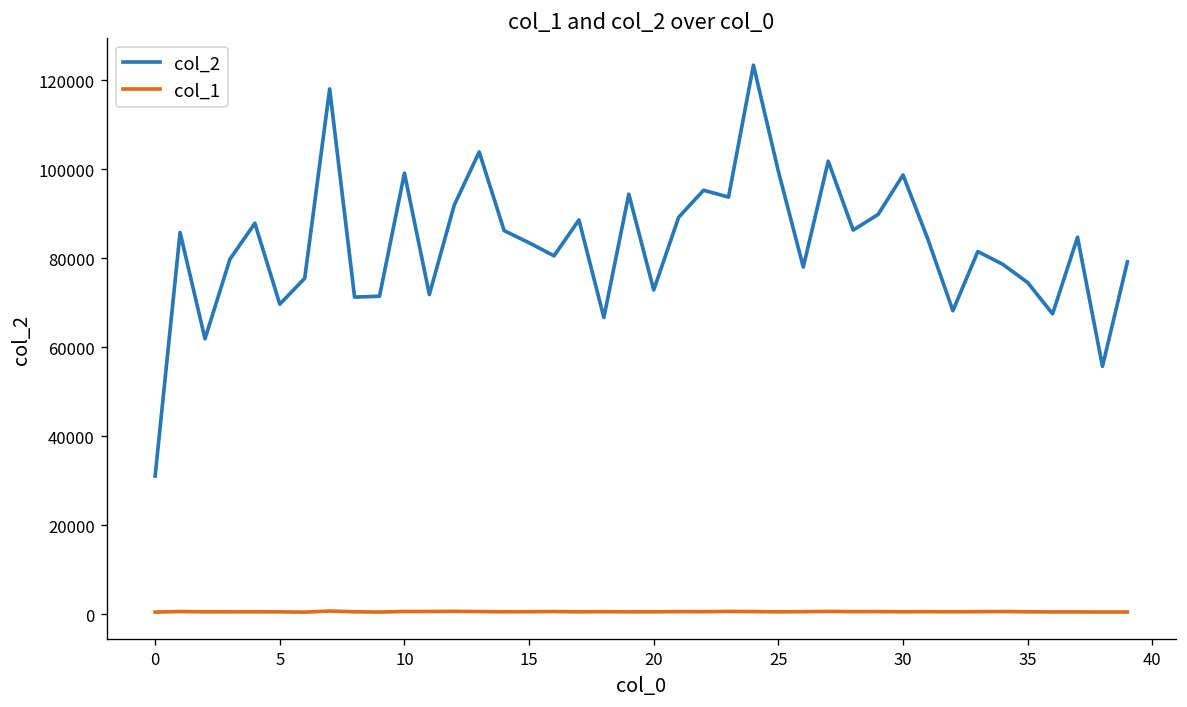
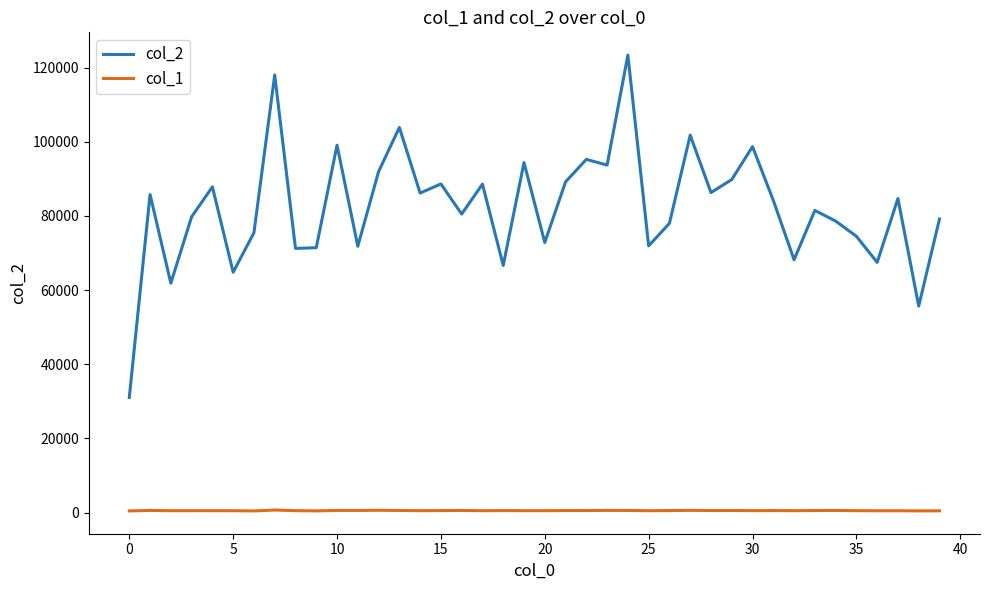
col_2, 5: 70000 -> 65000
col_2, 15: 83000 -> 89000
col_2, 25: 100000 -> 72000
